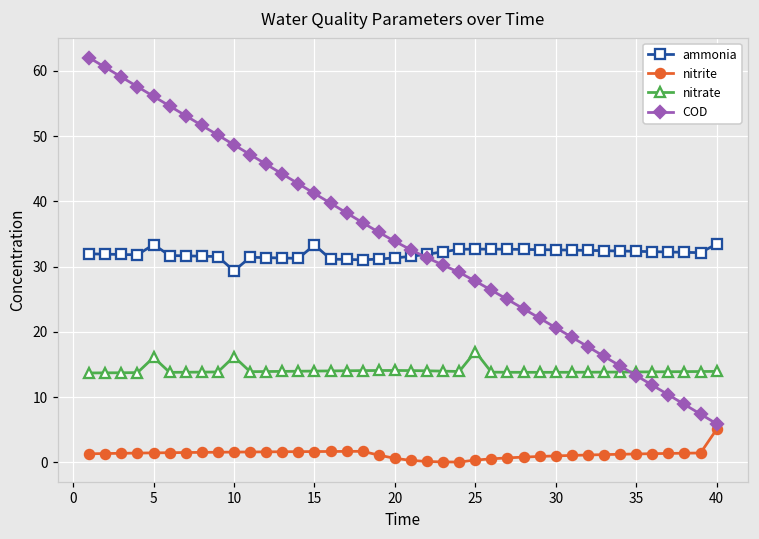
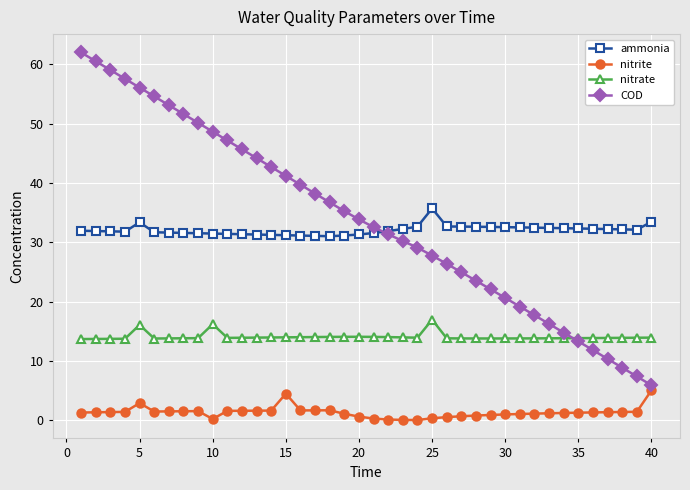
nitrite, 5: 1 -> 3
ammonia, 10: 29 -> 31
nitrite, 10: 2 -> 0
ammonia, 15: 33 -> 31
nitrite, 15: 2 -> 4
ammonia, 25: 33 -> 36
